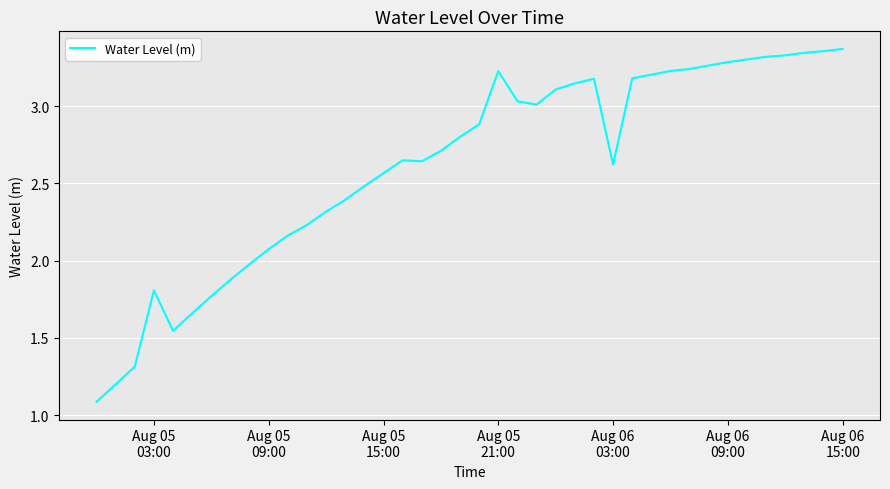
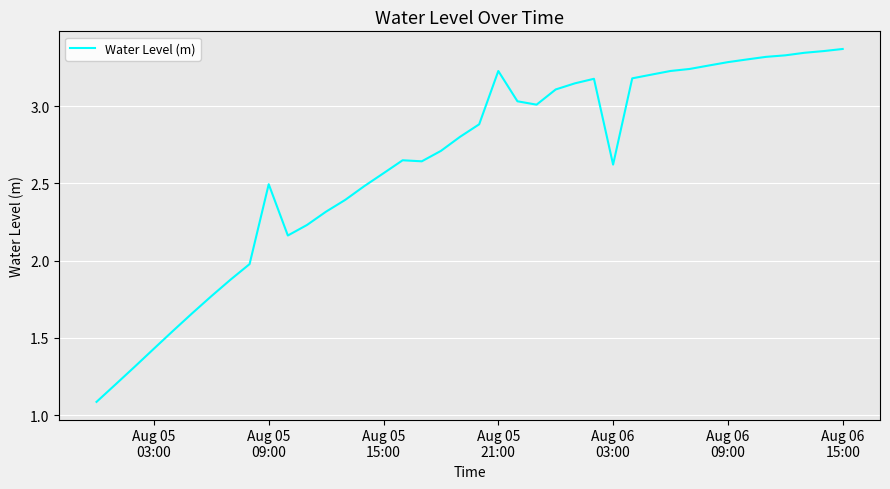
Aug 05 03:00: 1.81 -> 1.43
Aug 05 09:00: 2.07 -> 2.49
